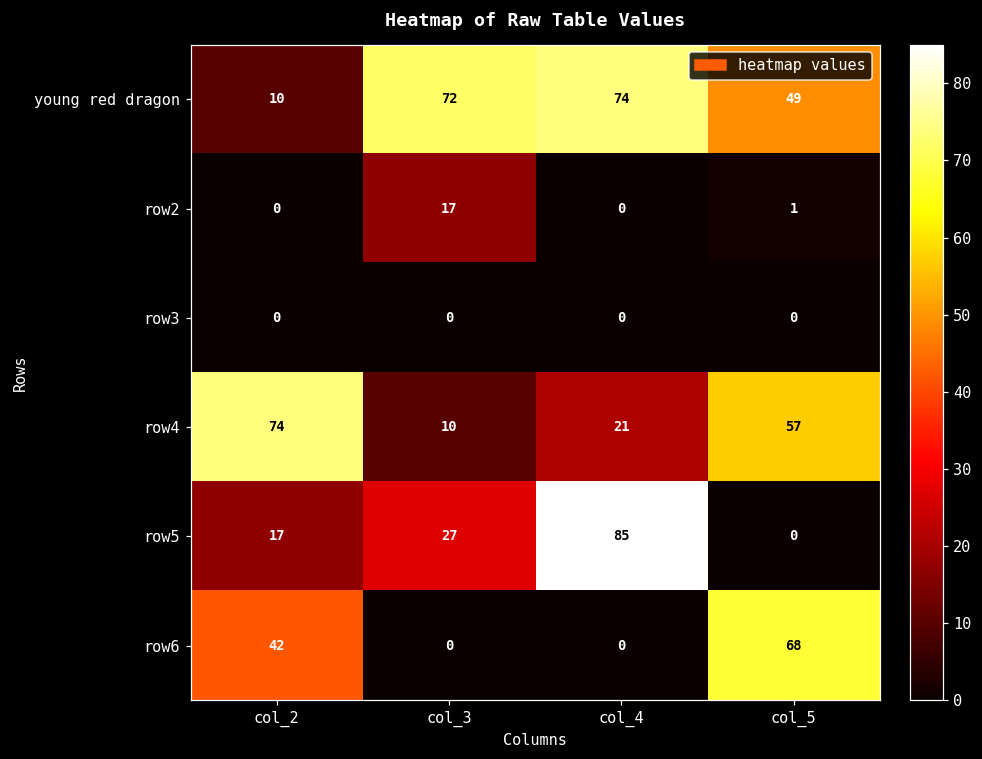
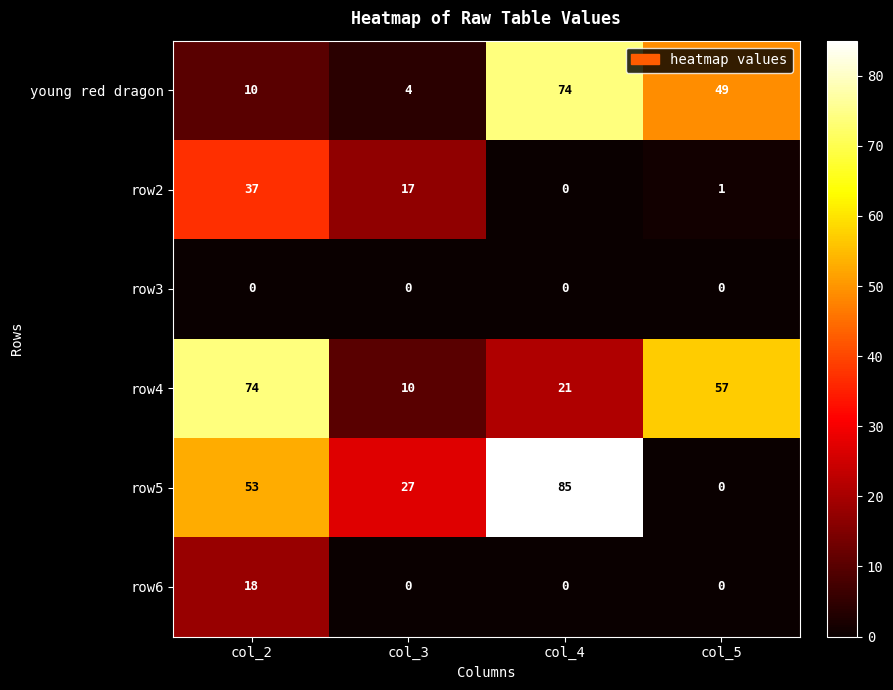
young red dragon, col_3: 72 -> 4
row2, col_2: 0 -> 37
row5, col_2: 17 -> 53
row6, col_2: 42 -> 18
row6, col_5: 68 -> 0
